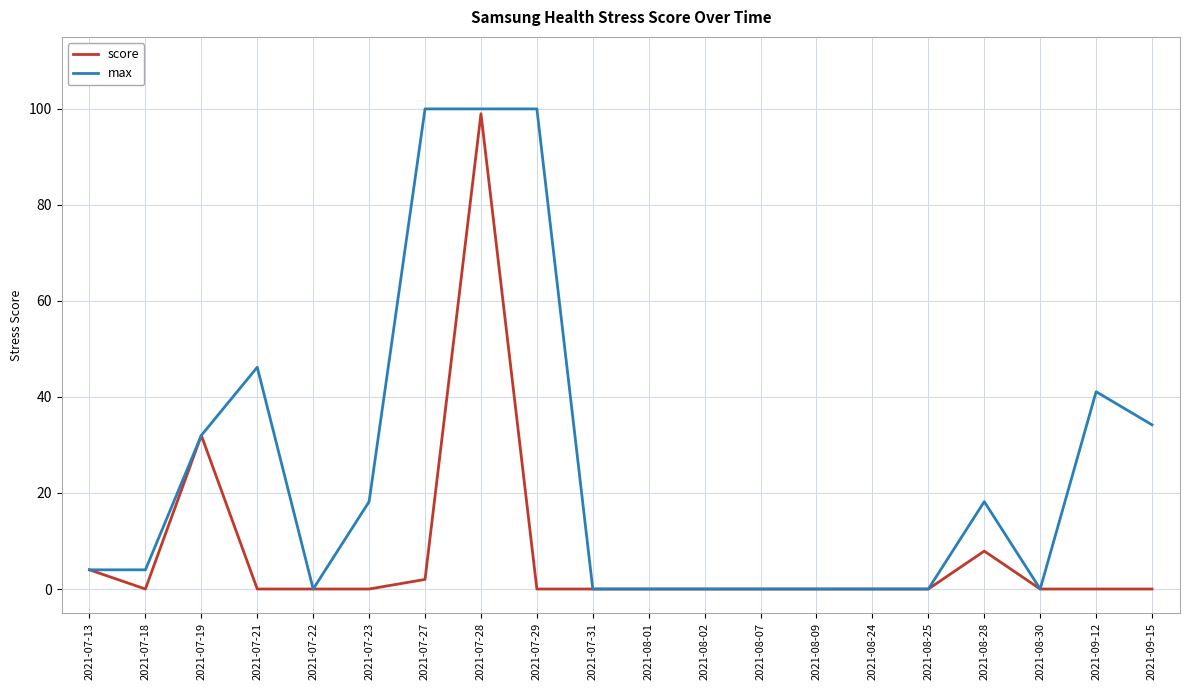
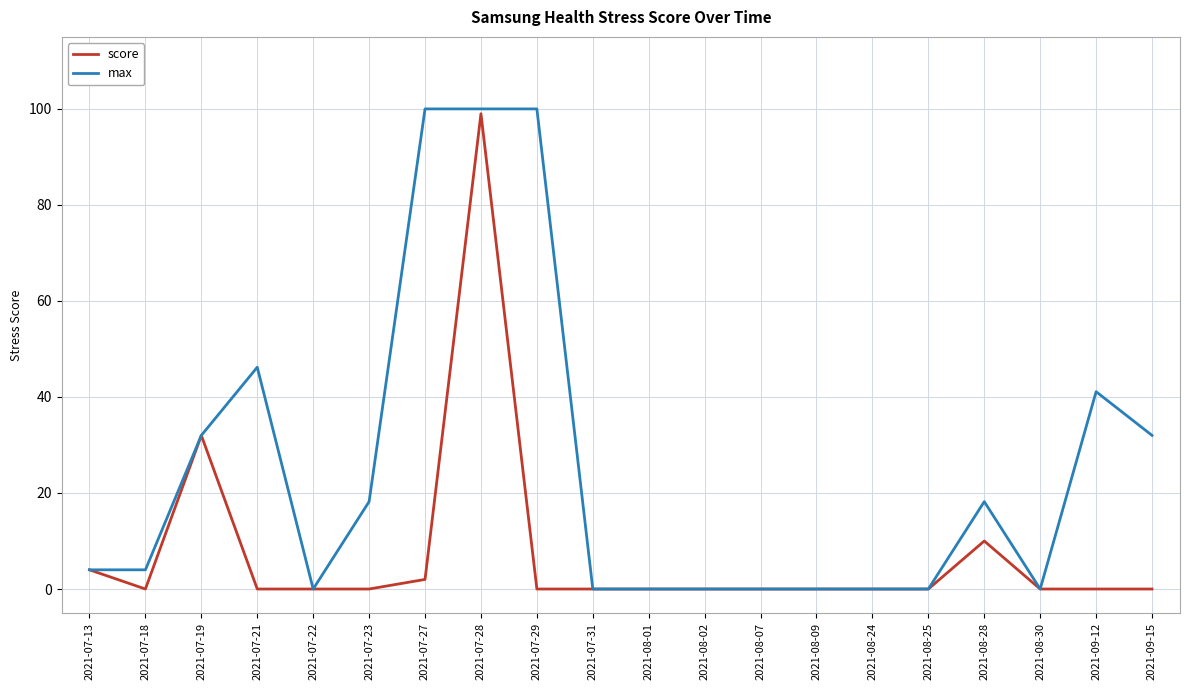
score, 2021-08-28: 8 -> 10
max, 2021-09-15: 34 -> 32
